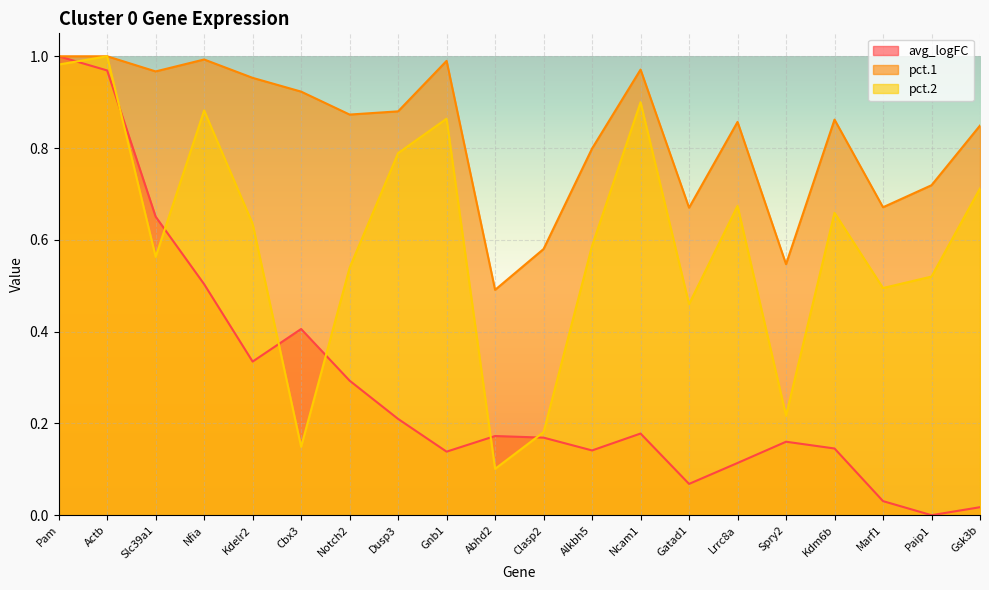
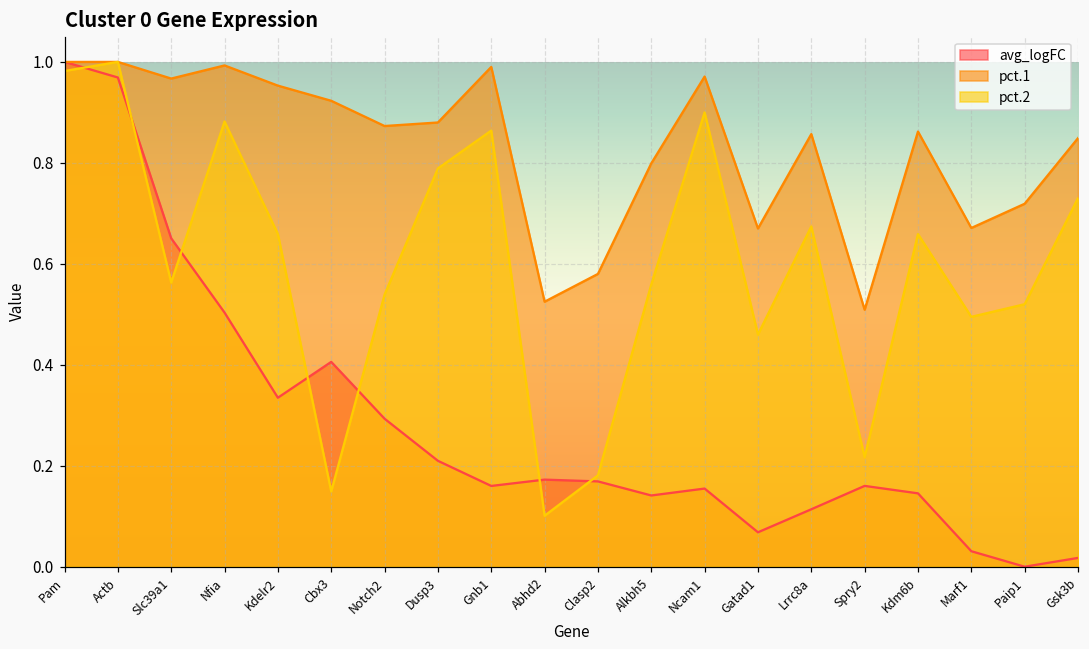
pct.2, Kdelr2: 0.64 -> 0.66
avg_logFC, Gnb1: 0.14 -> 0.16
pct.1, Abhd2: 0.49 -> 0.53
pct.2, Alkbh5: 0.59 -> 0.56
avg_logFC, Ncam1: 0.18 -> 0.15
pct.1, Spry2: 0.55 -> 0.51
pct.2, Gsk3b: 0.71 -> 0.73
